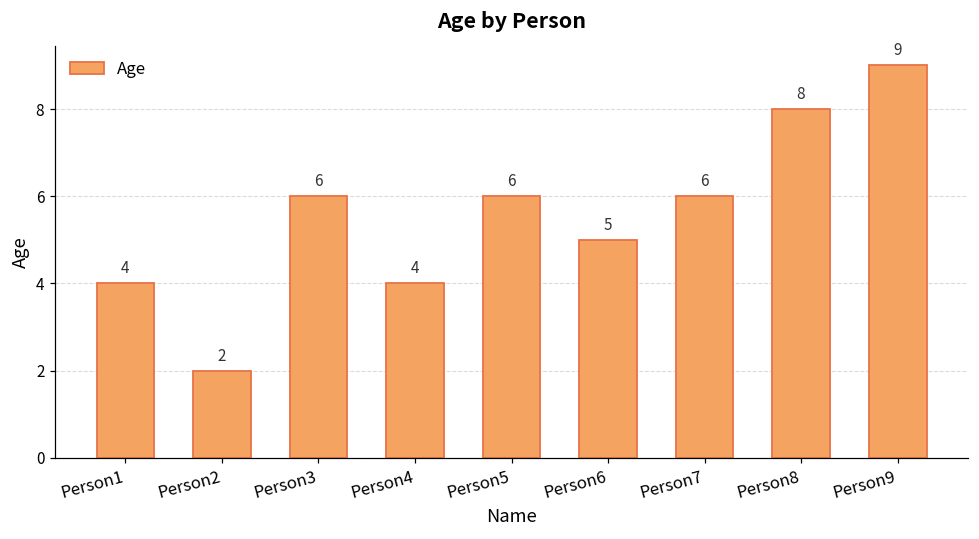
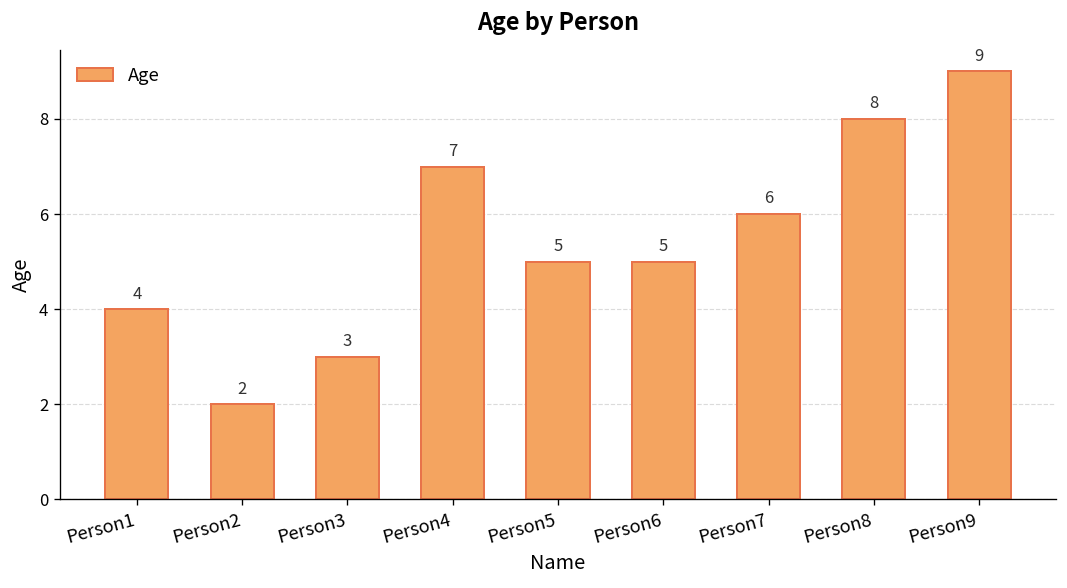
Person3: 6 -> 3
Person4: 4 -> 7
Person5: 6 -> 5
